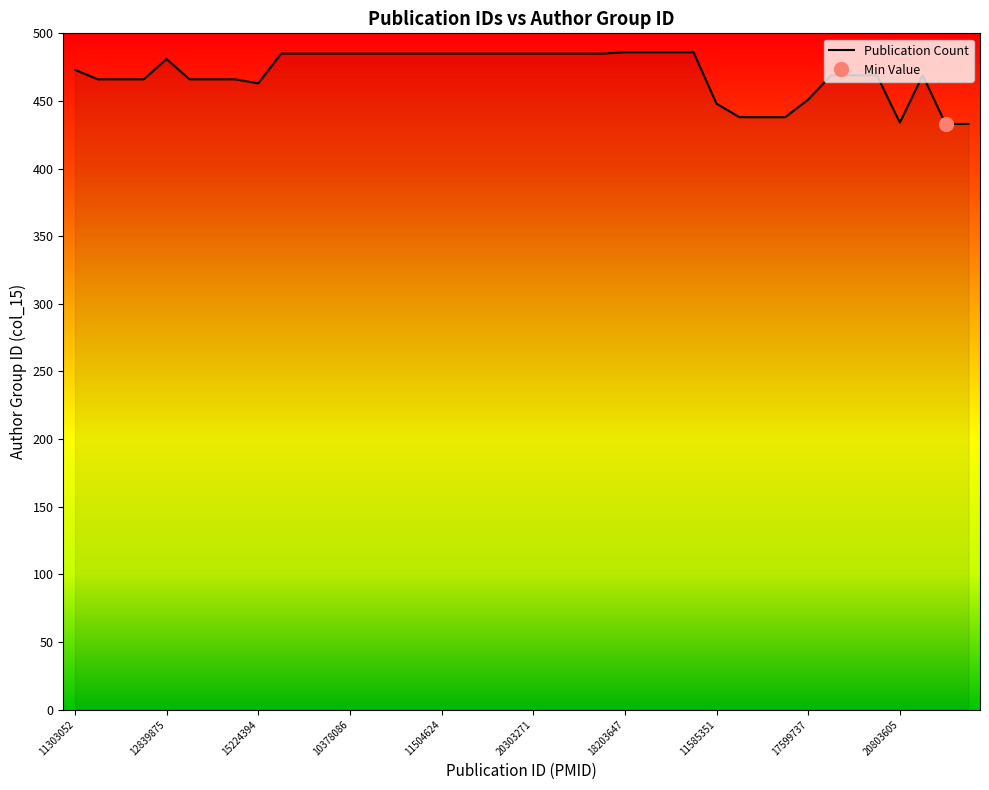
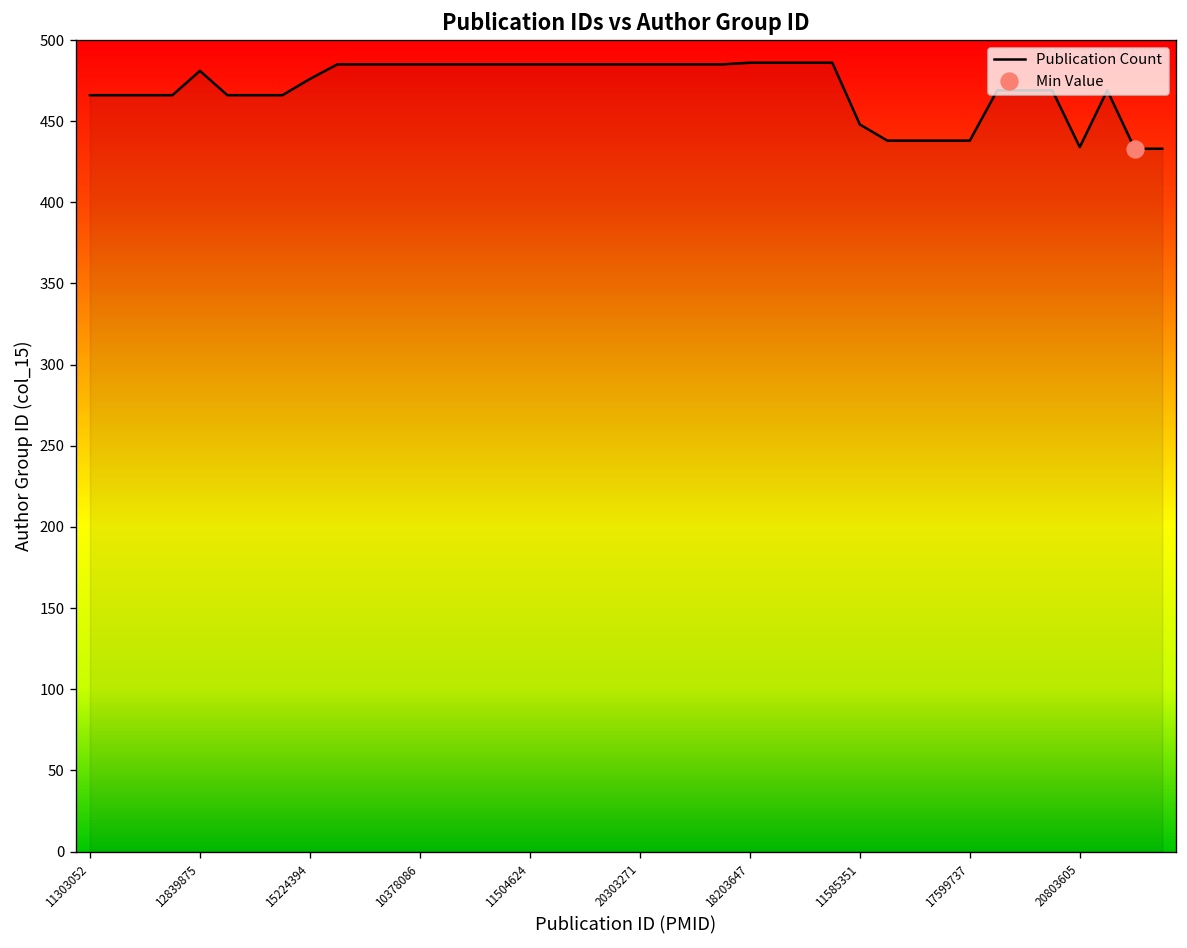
Publication Count, 11303052: 473 -> 466
Publication Count, 15224394: 463 -> 476
Publication Count, 17599737: 451 -> 438
